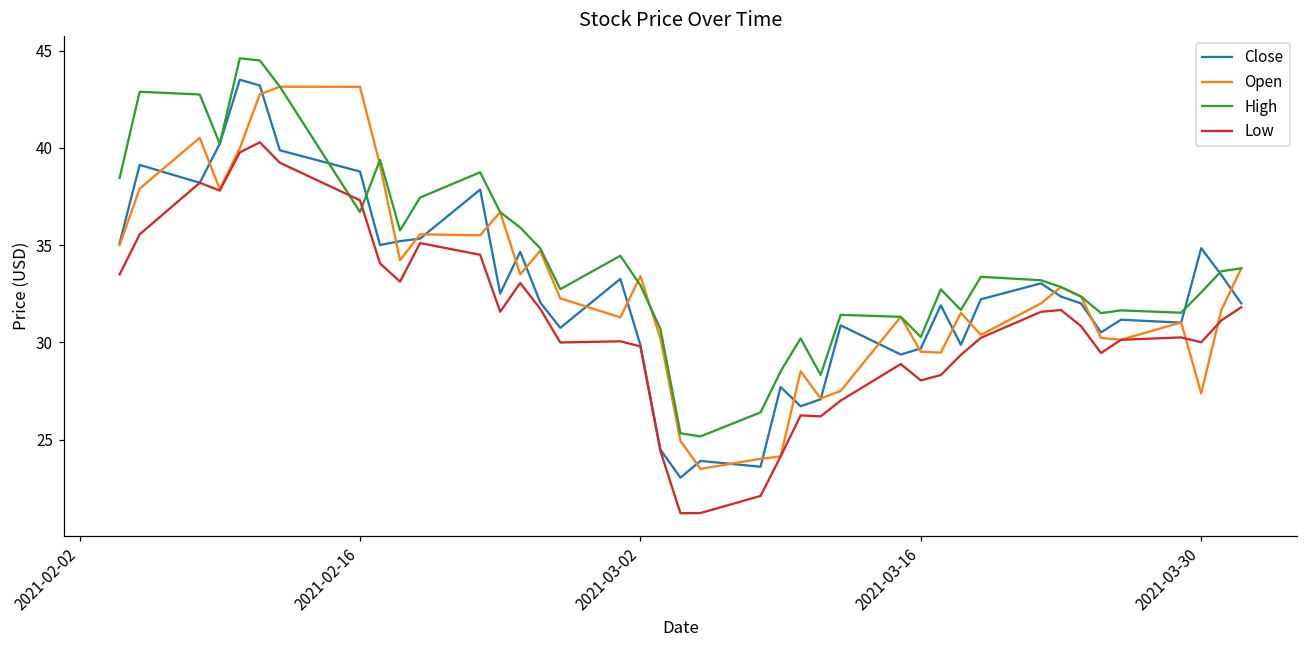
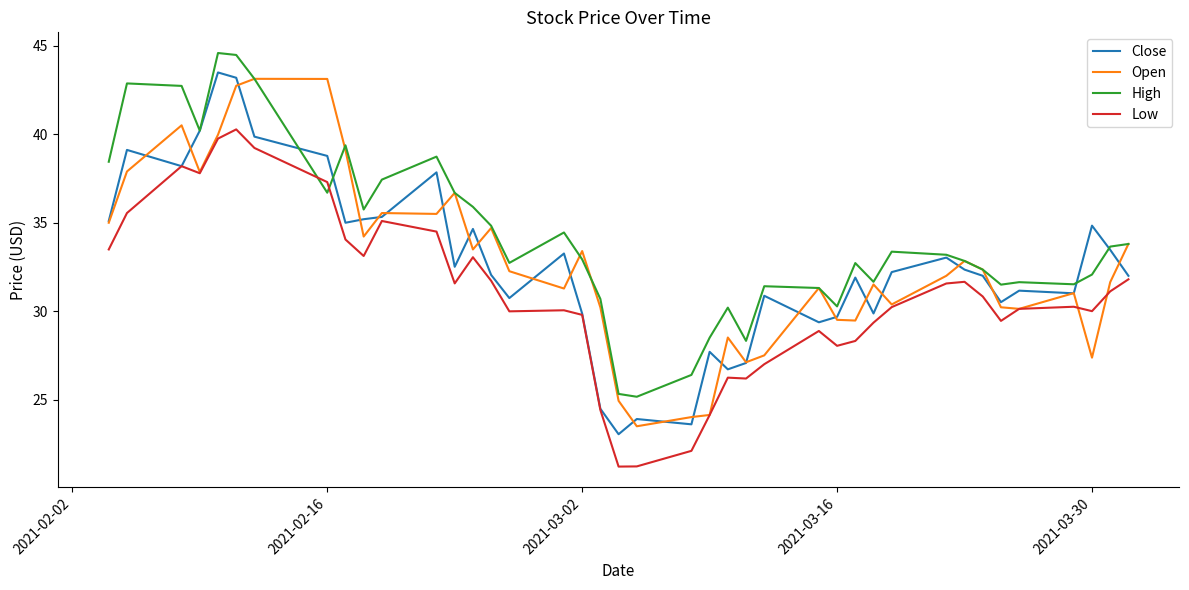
High, 2021-03-30: 32.6 -> 32.1
